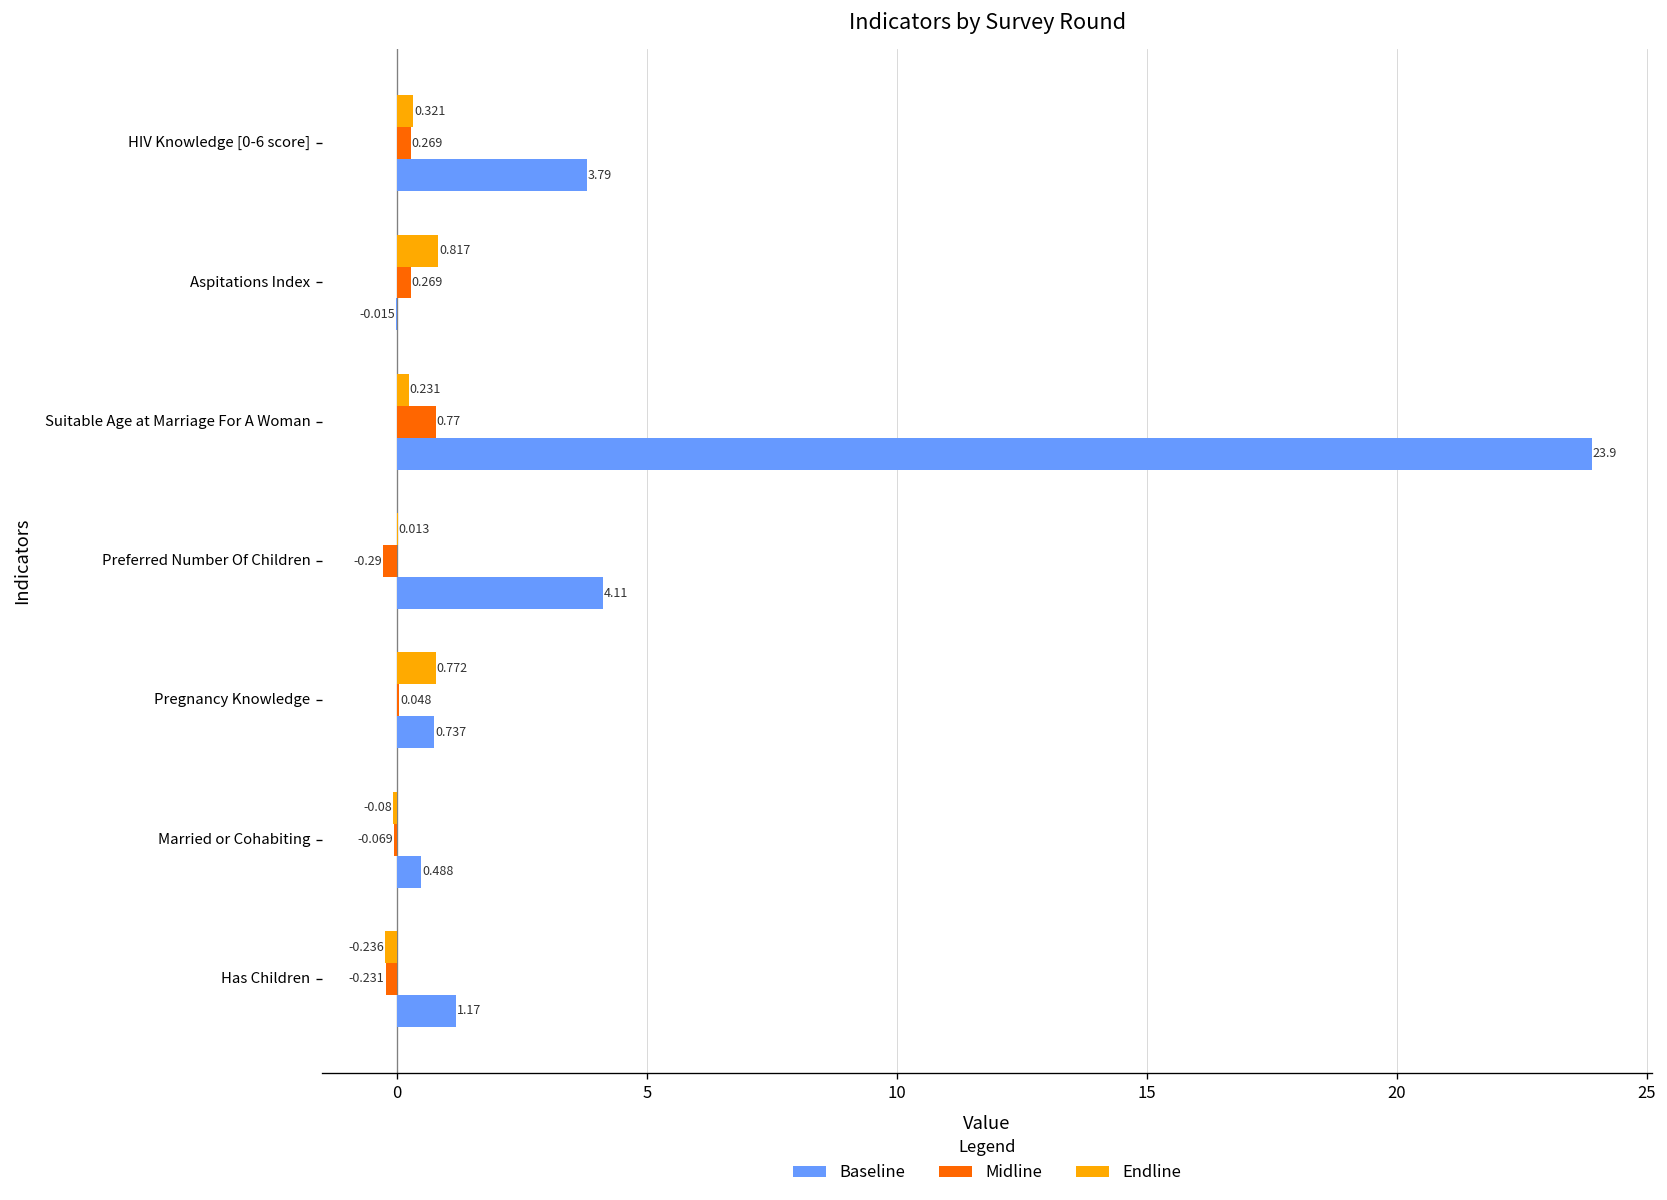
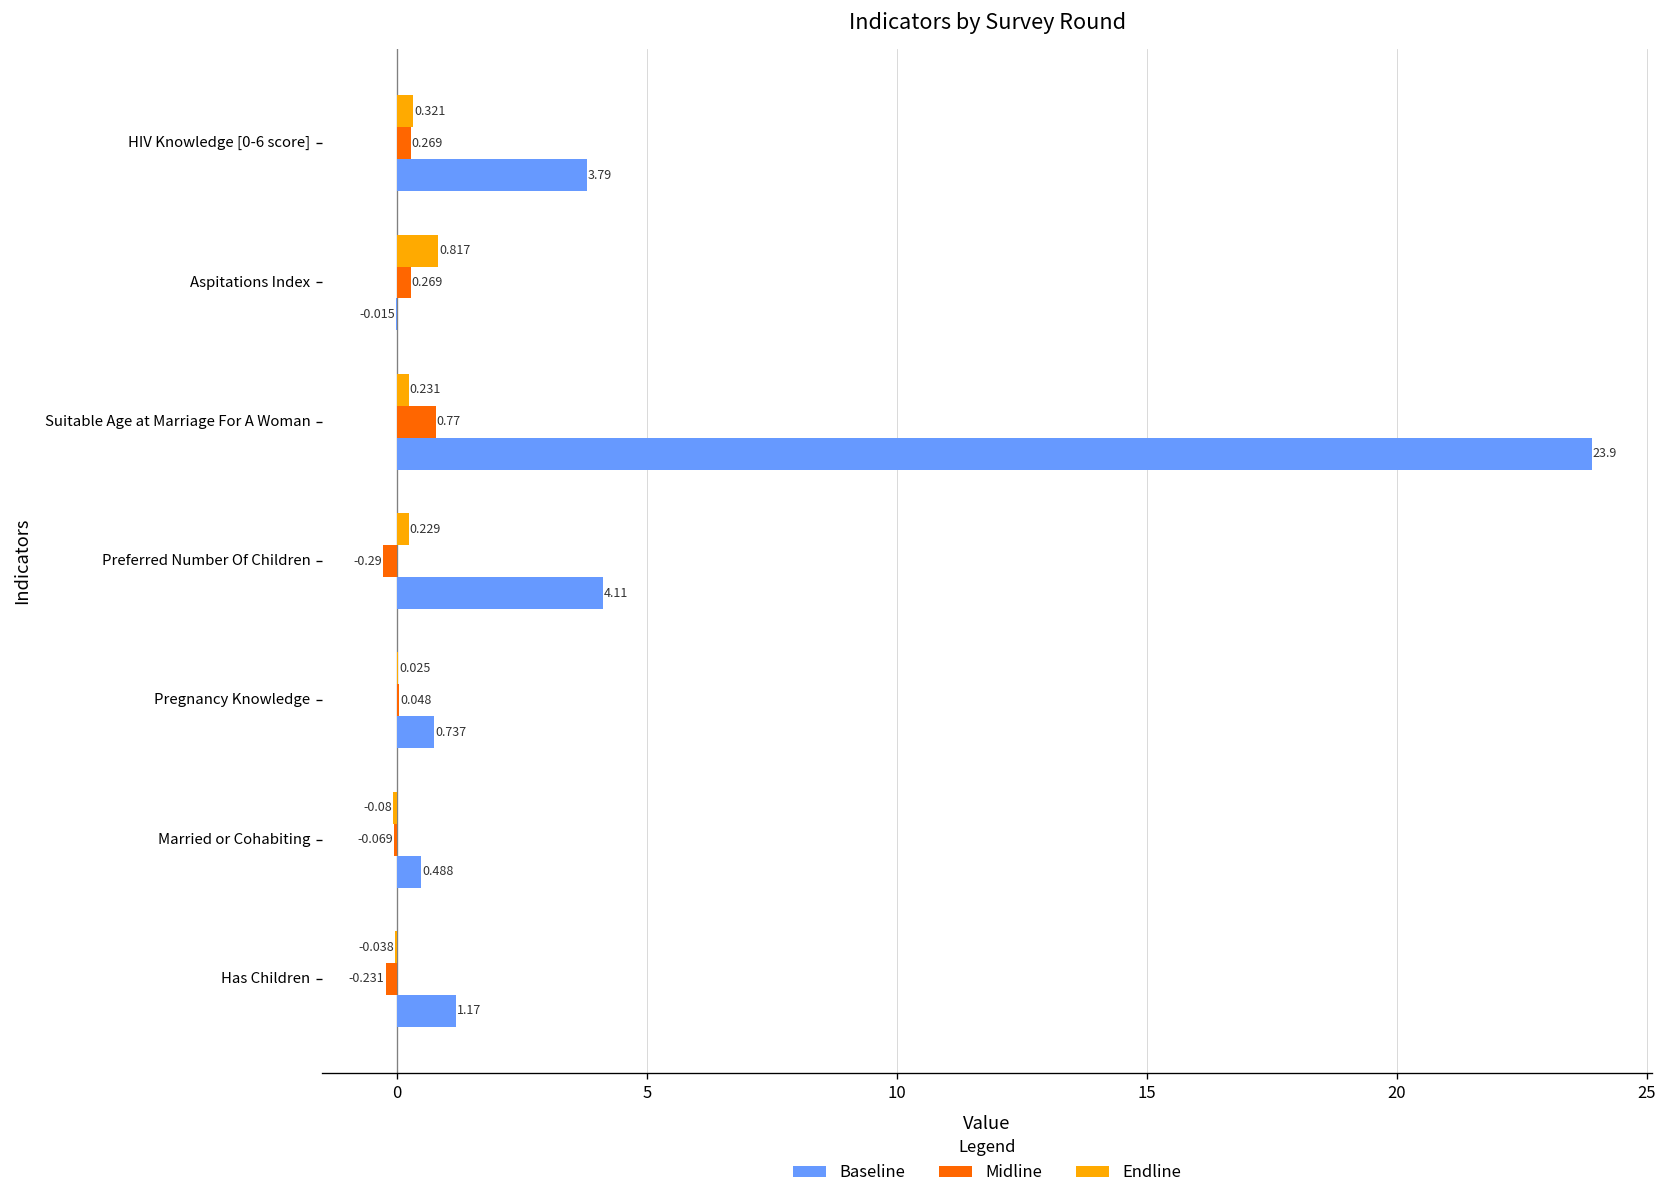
Endline, Preferred Number Of Children: 0.013 -> 0.229
Endline, Pregnancy Knowledge: 0.772 -> 0.025
Endline, Has Children: -0.236 -> -0.038
